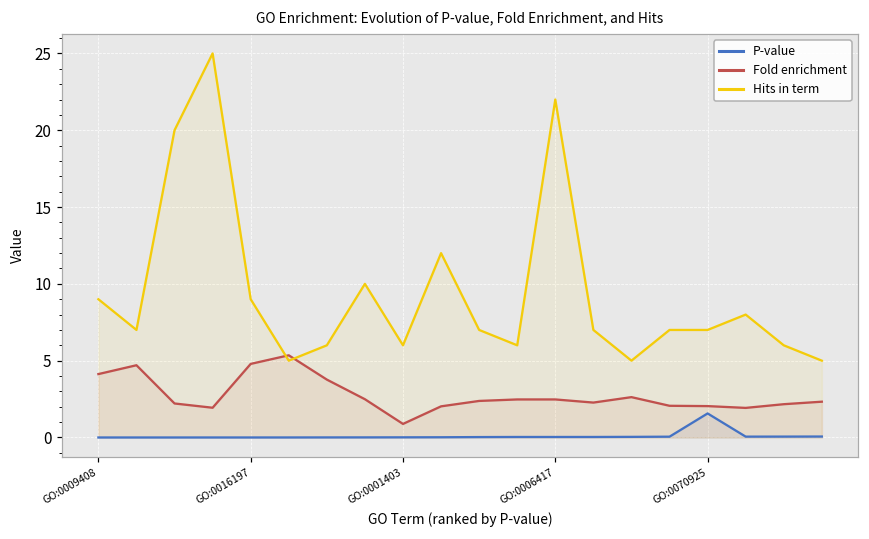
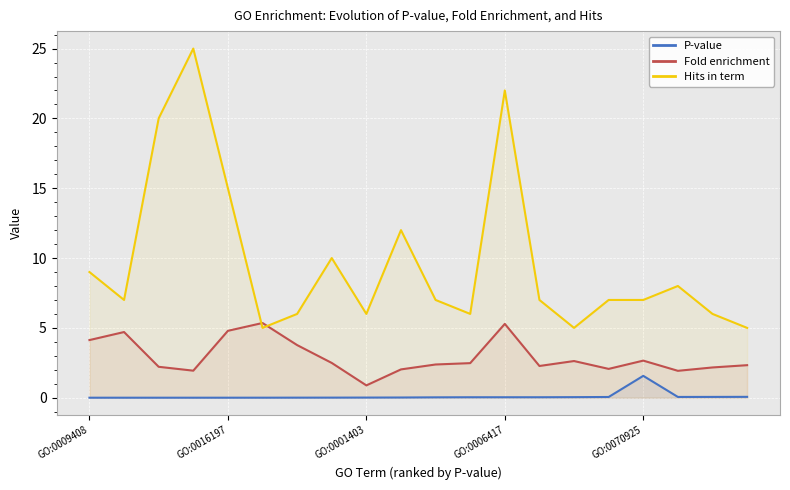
Hits in term, GO:0016197: 9 -> 15
Fold enrichment, GO:0006417: 2.5 -> 5.3
Fold enrichment, GO:0070925: 2.0 -> 2.7
